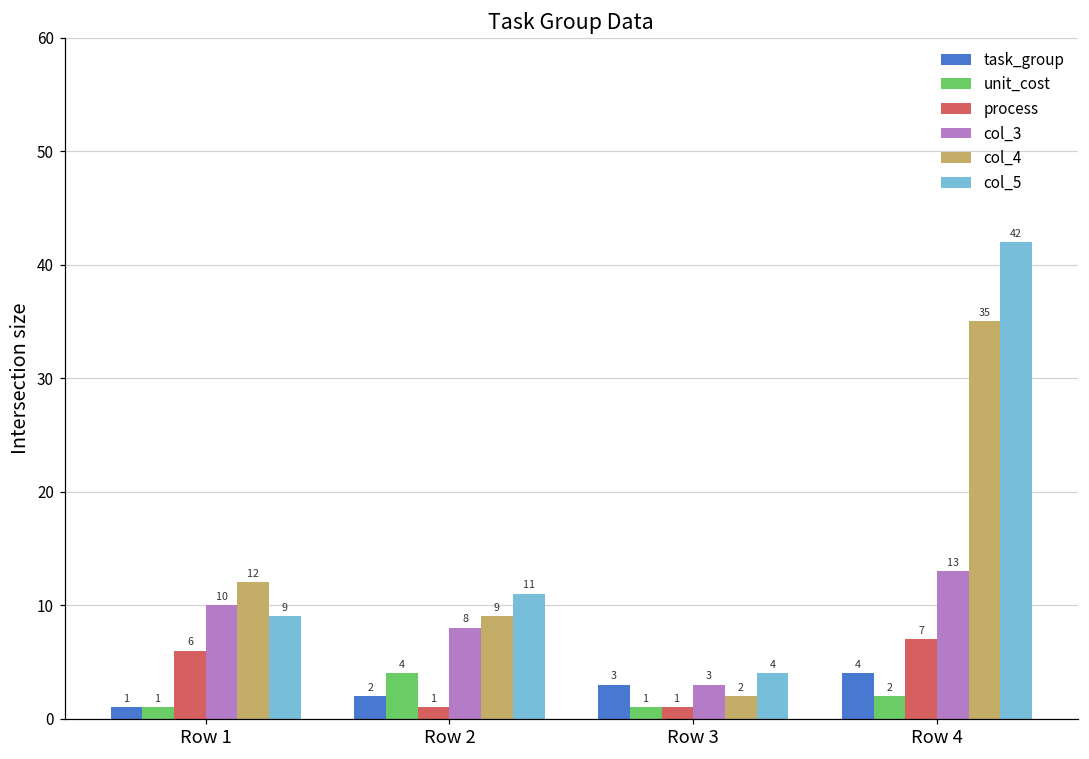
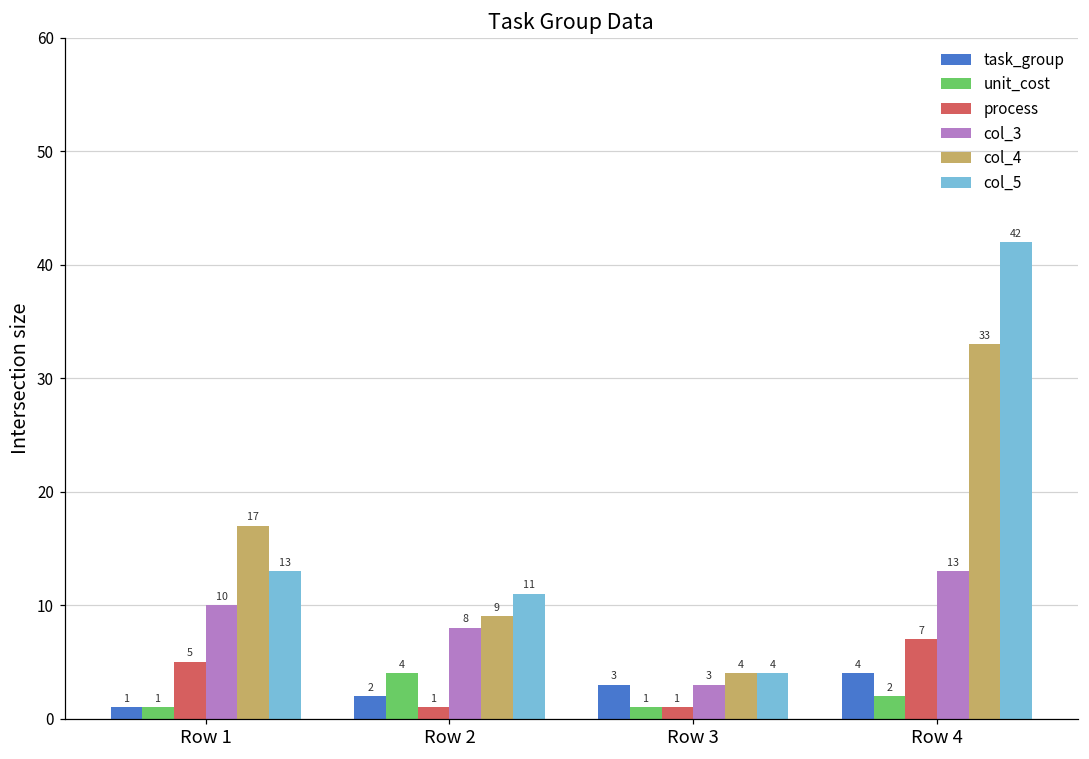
process, Row 1: 6 -> 5
col_4, Row 1: 12 -> 17
col_5, Row 1: 9 -> 13
col_4, Row 3: 2 -> 4
col_4, Row 4: 35 -> 33
